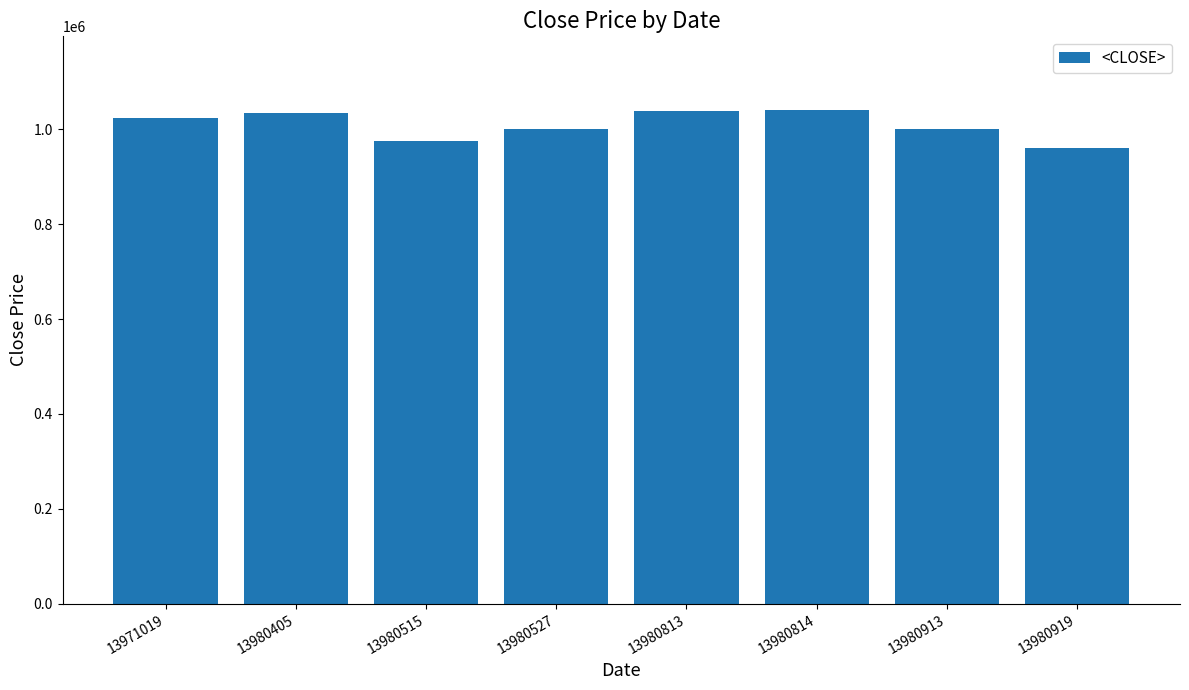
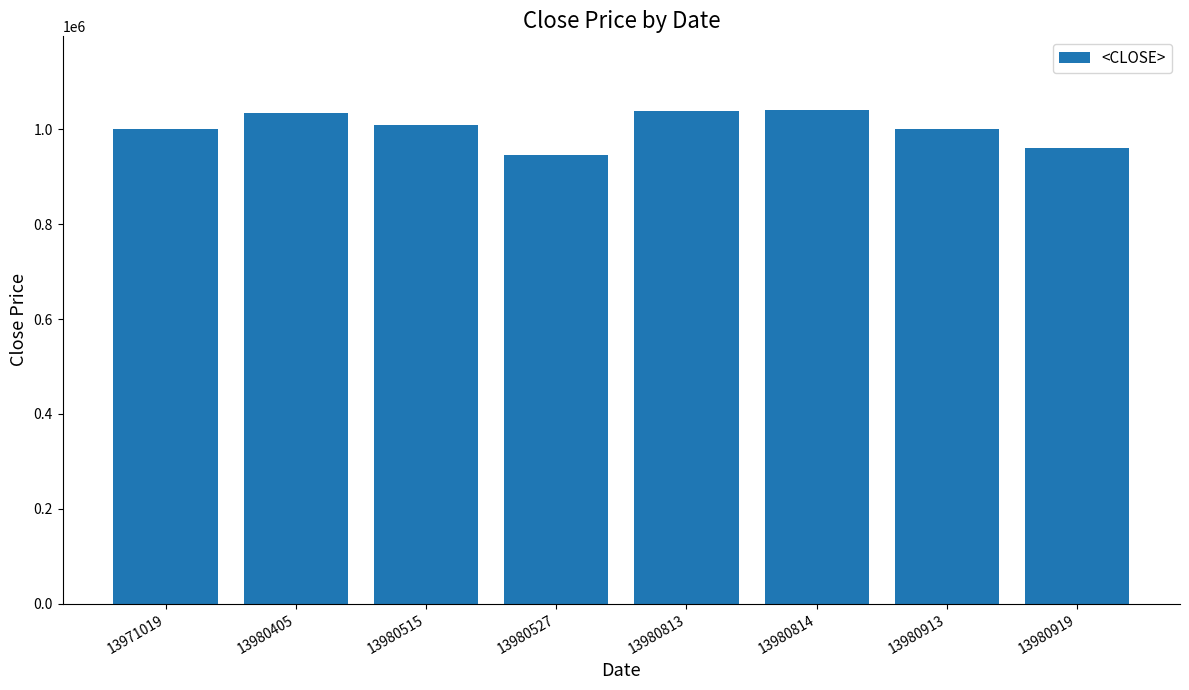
13971019: 1020000 -> 1000000
13980515: 980000 -> 1010000
13980527: 1000000 -> 950000
